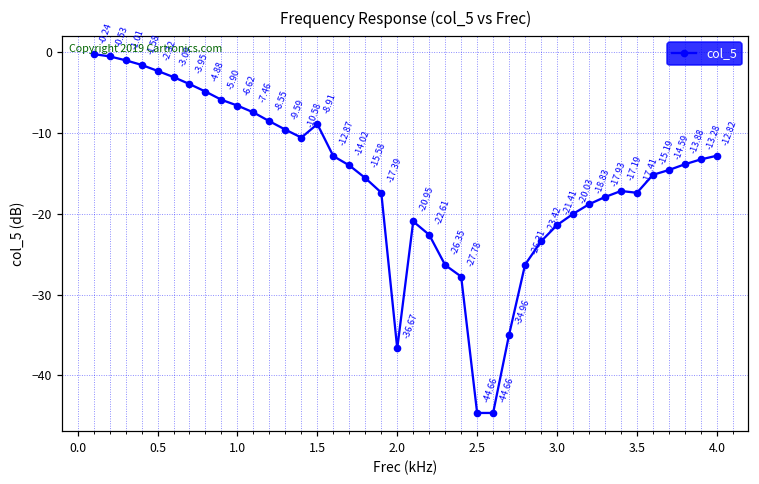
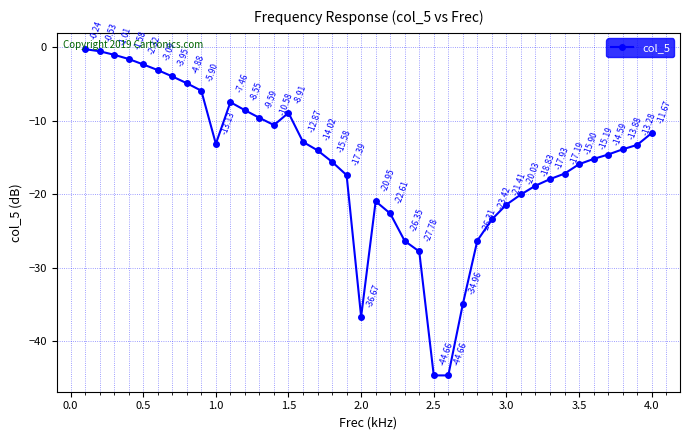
1.0: -6.62 -> -13.13
3.5: -17.41 -> -15.90
4.0: -12.82 -> -11.67
